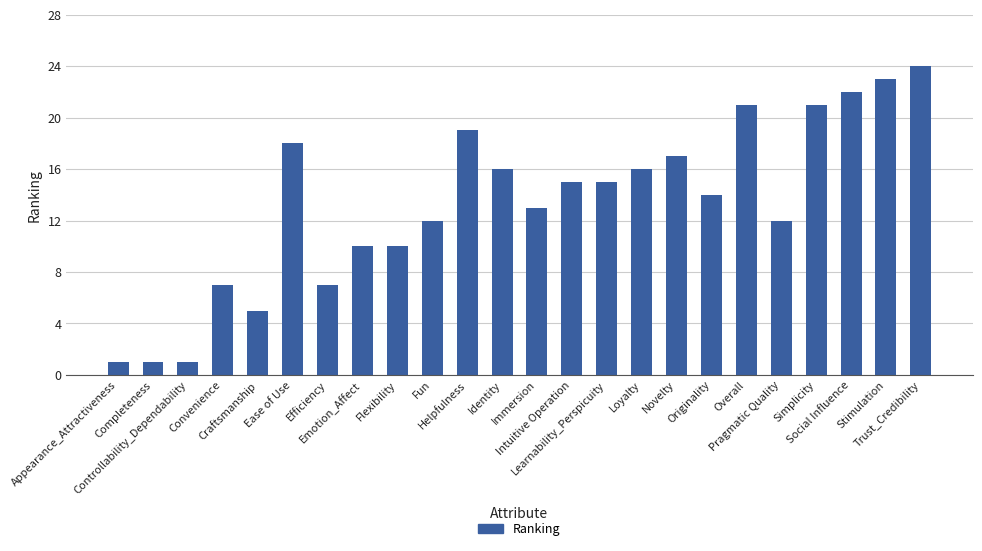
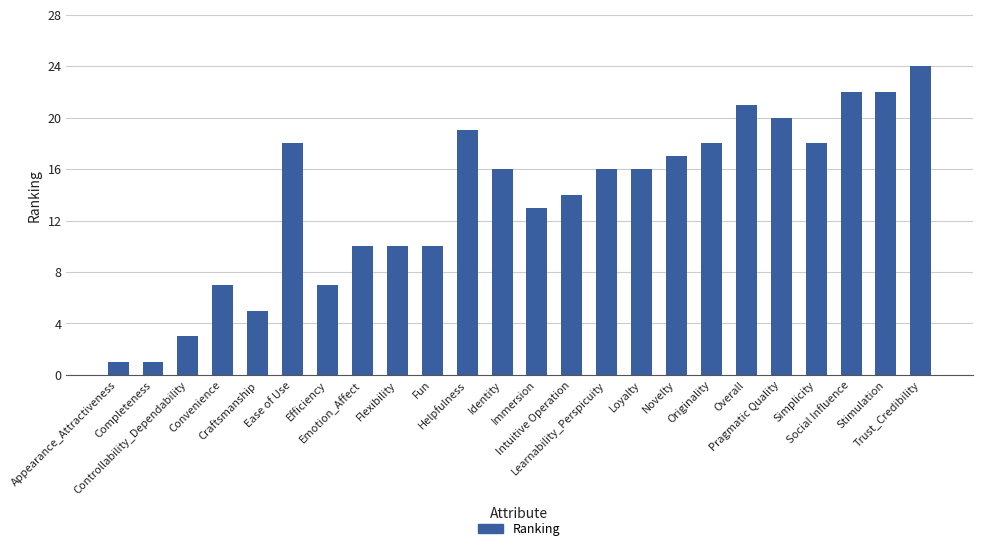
Controllability_Dependability: 1 -> 3
Fun: 12 -> 10
Intuitive Operation: 15 -> 14
Learnability_Perspicuity: 15 -> 16
Originality: 14 -> 18
Pragmatic Quality: 12 -> 20
Simplicity: 21 -> 18
Stimulation: 23 -> 22
